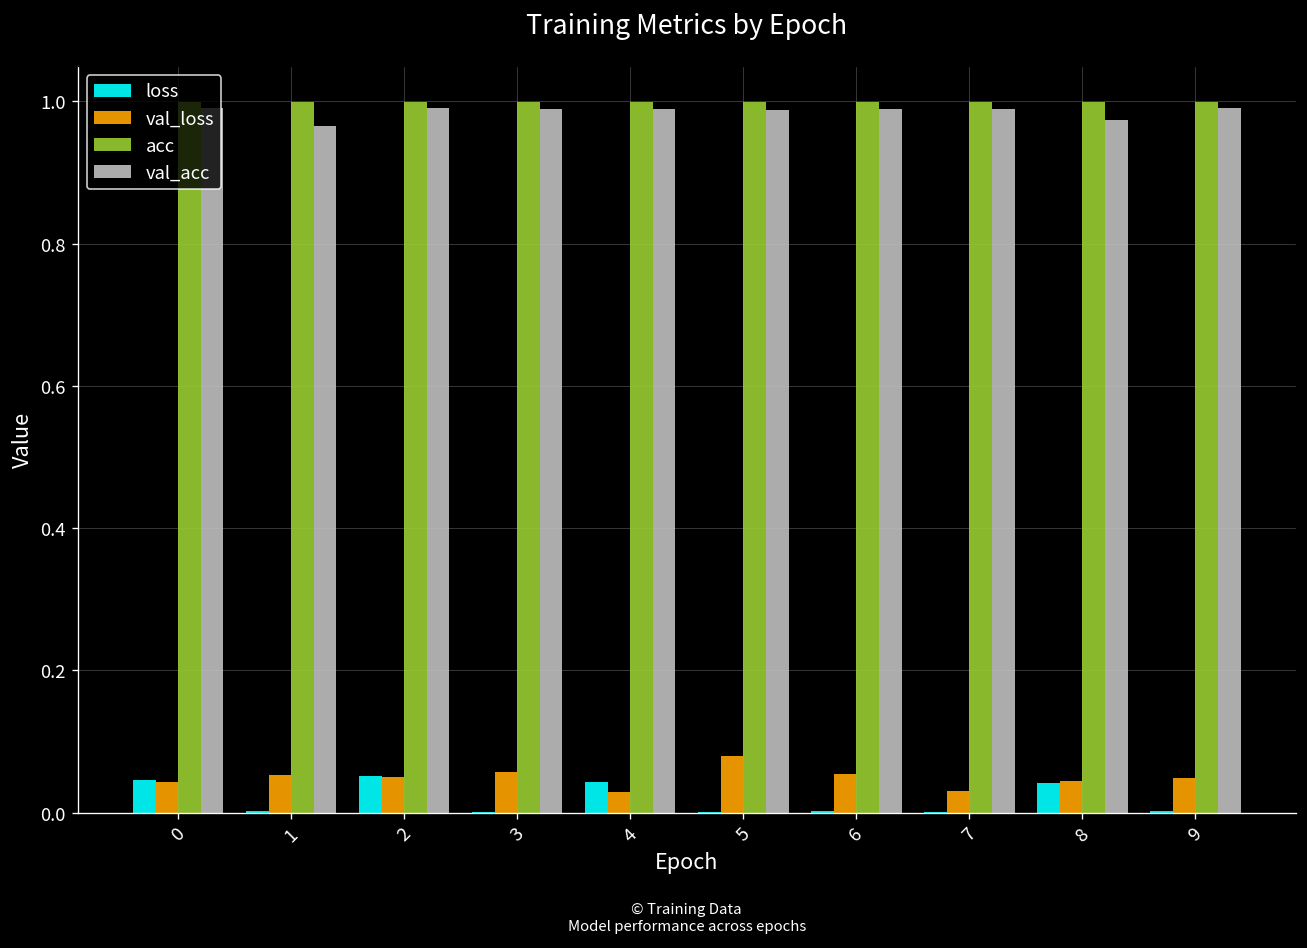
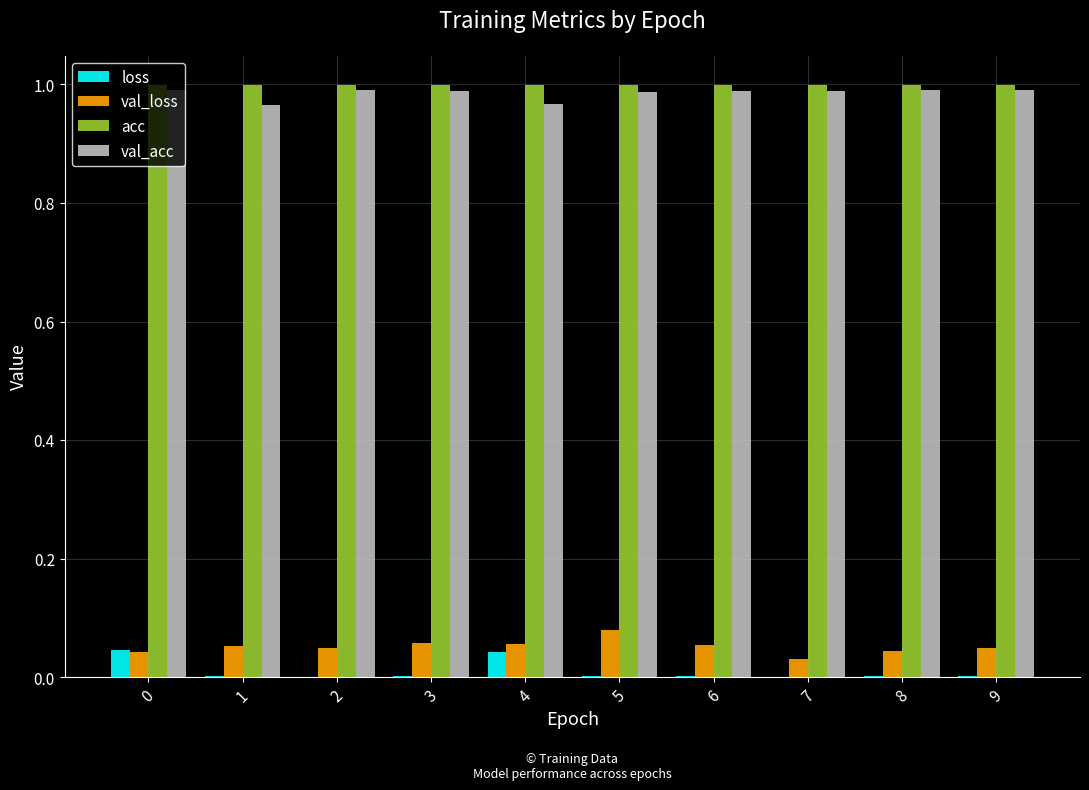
loss, 2: 0.05 -> 0.00
val_loss, 4: 0.03 -> 0.06
val_acc, 4: 0.99 -> 0.97
loss, 8: 0.04 -> 0.00
val_acc, 8: 0.97 -> 0.99
